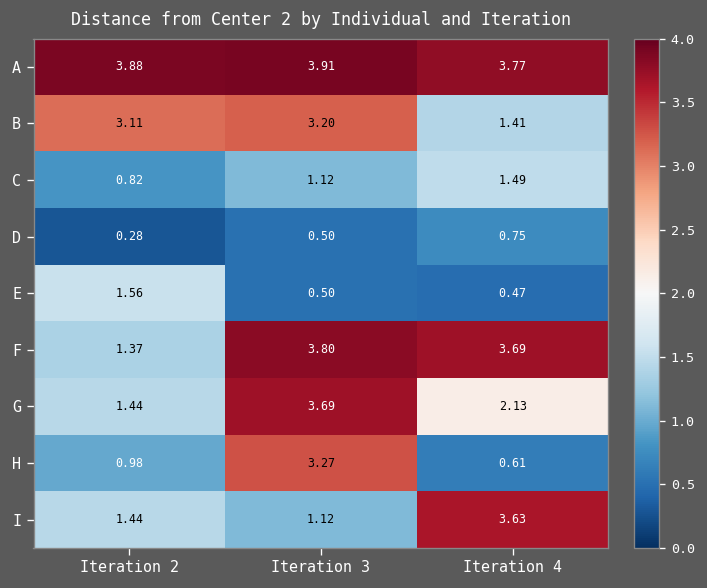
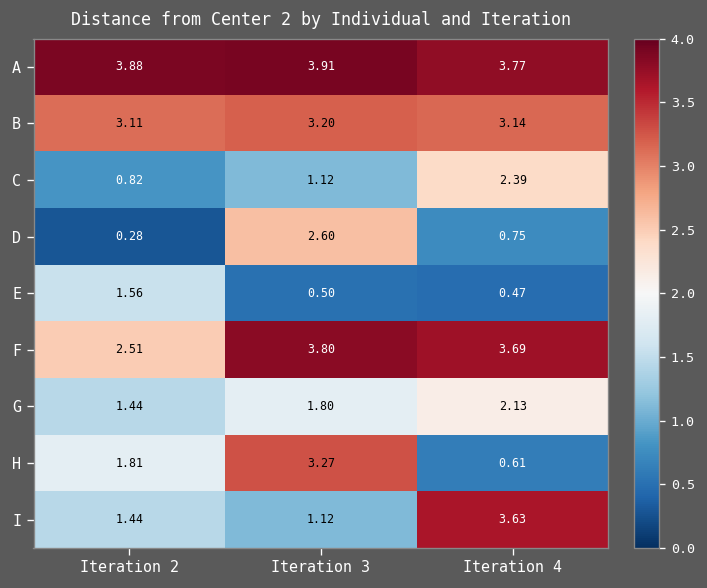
B, Iteration 4: 1.41 -> 3.14
C, Iteration 4: 1.49 -> 2.39
D, Iteration 3: 0.50 -> 2.60
F, Iteration 2: 1.37 -> 2.51
G, Iteration 3: 3.69 -> 1.80
H, Iteration 2: 0.98 -> 1.81
